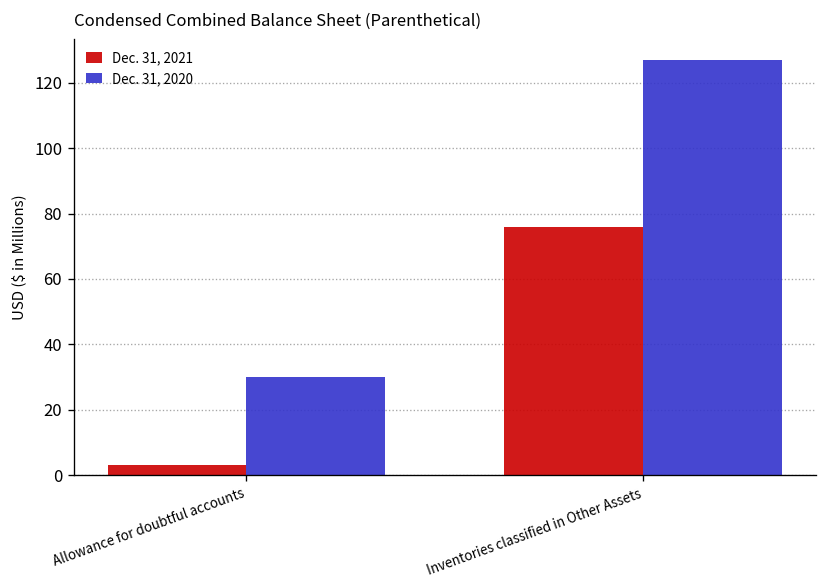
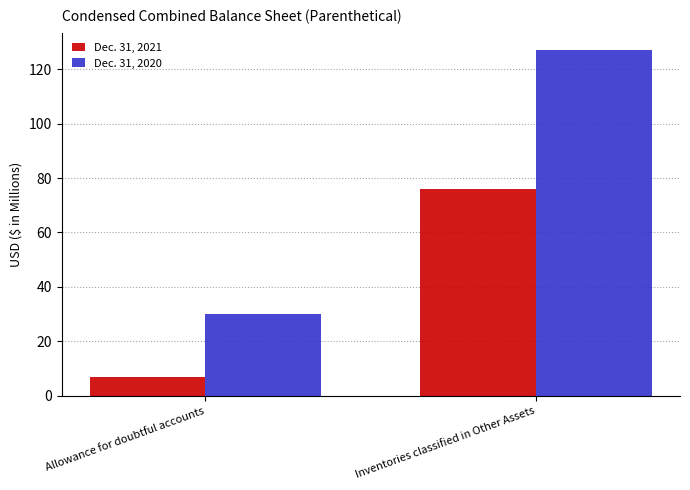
Dec. 31, 2021, Allowance for doubtful accounts: 3 -> 7
